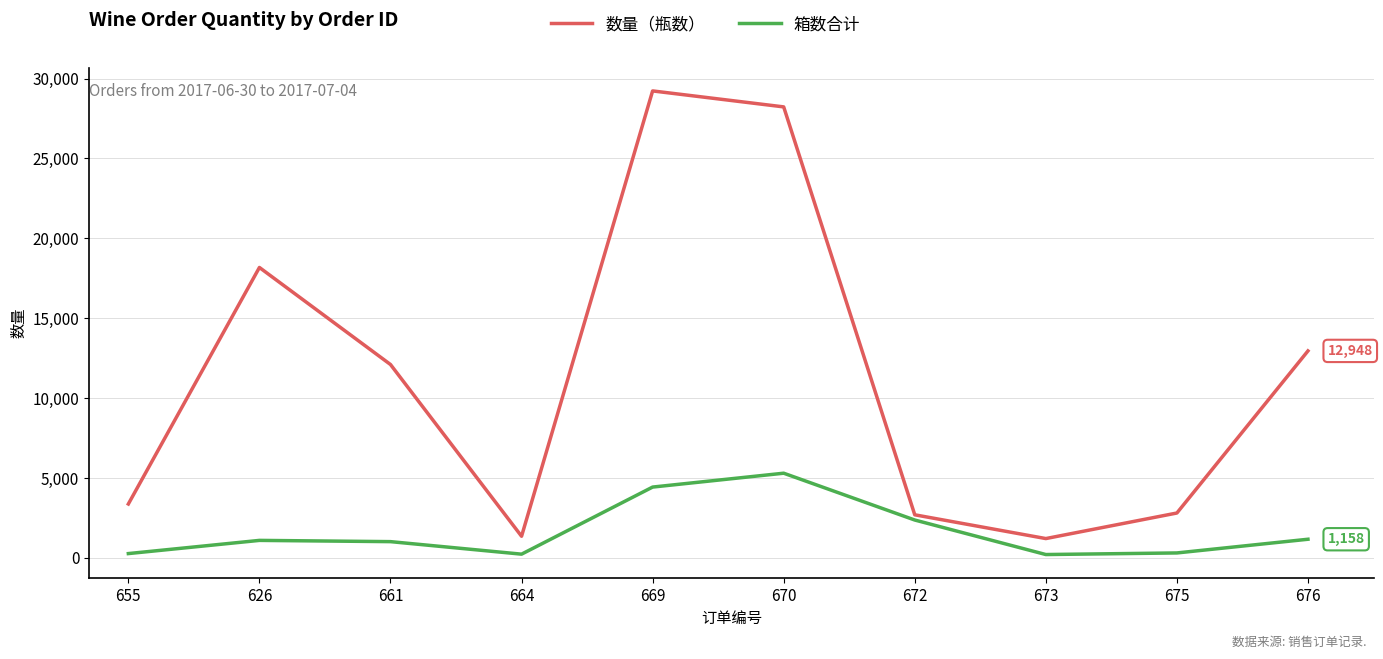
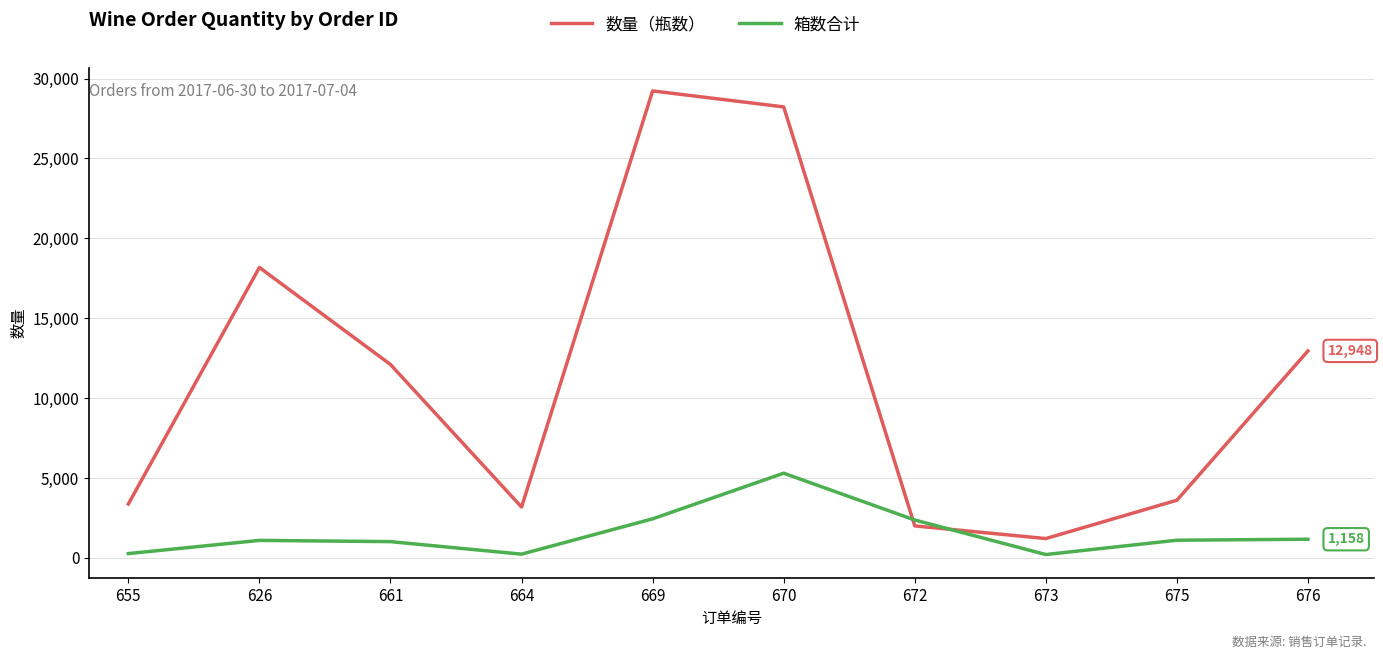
数量（瓶数）, 664: 1,300 -> 3,200
箱数合计, 669: 4,400 -> 2,400
数量（瓶数）, 672: 2,700 -> 2,000
数量（瓶数）, 675: 2,800 -> 3,600
箱数合计, 675: 300 -> 1,100
